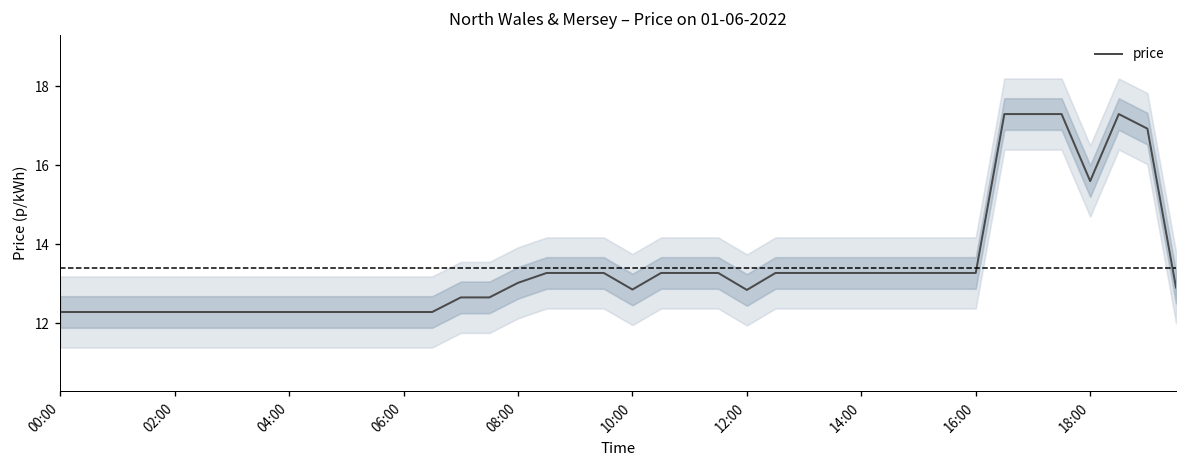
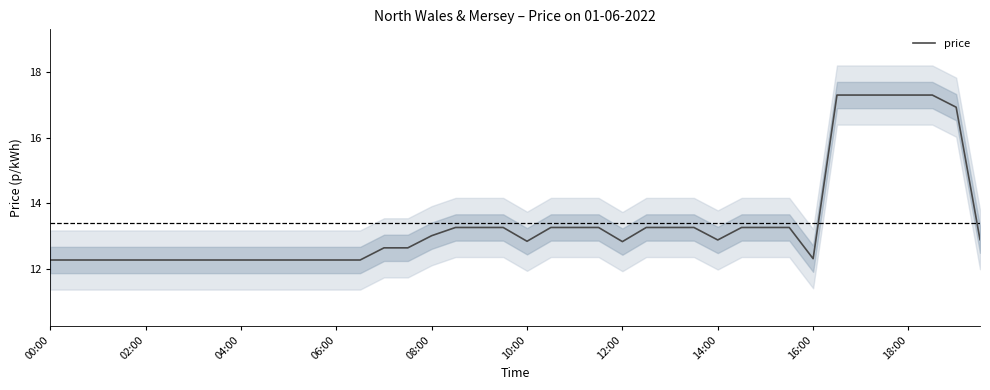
price, 14:00: 13.3 -> 12.9
price, 16:00: 13.3 -> 12.3
price, 18:00: 15.6 -> 17.3
